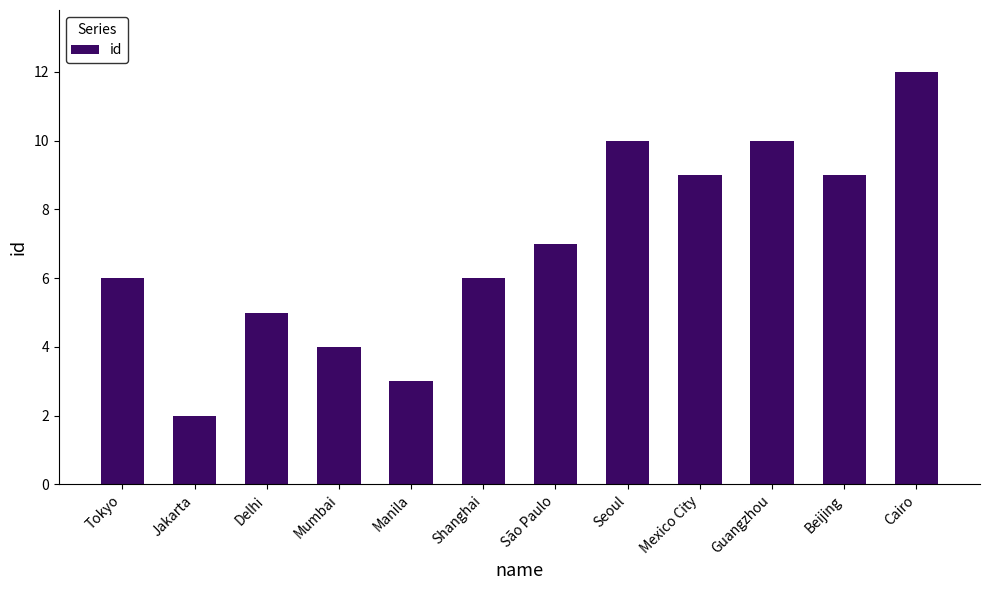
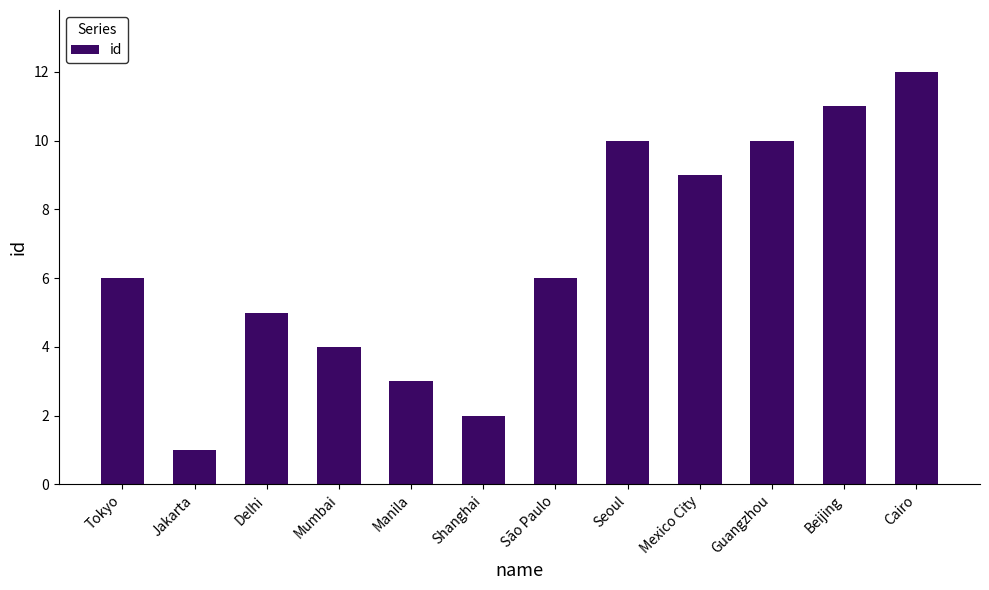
Jakarta: 2 -> 1
Shanghai: 6 -> 2
São Paulo: 7 -> 6
Beijing: 9 -> 11
